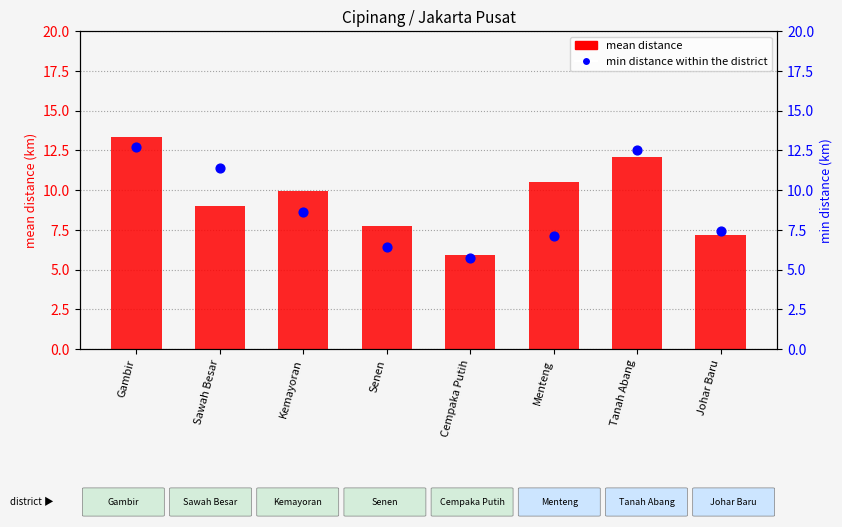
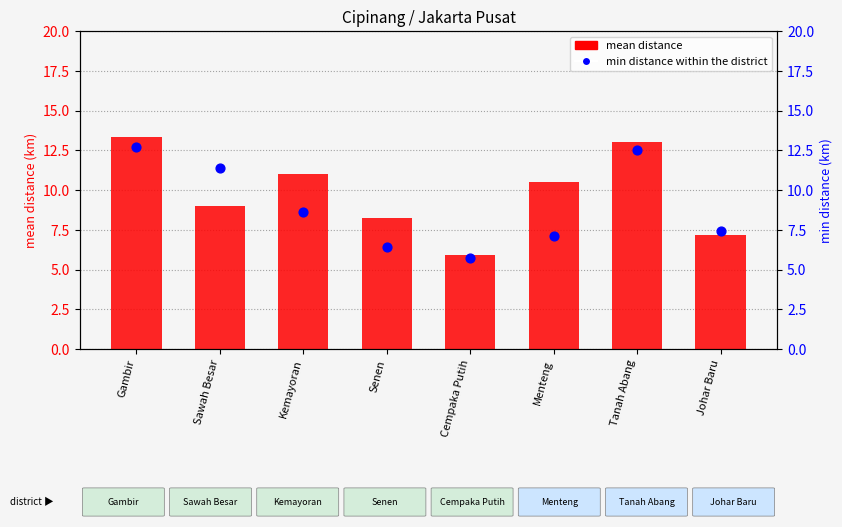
mean distance, Kemayoran: 10.0 -> 11.0
mean distance, Senen: 7.7 -> 8.2
mean distance, Tanah Abang: 12.1 -> 13.0
